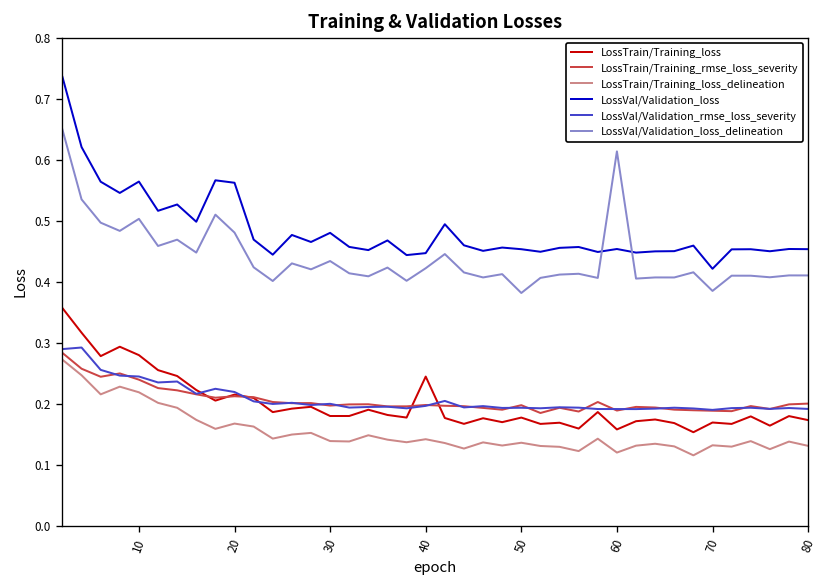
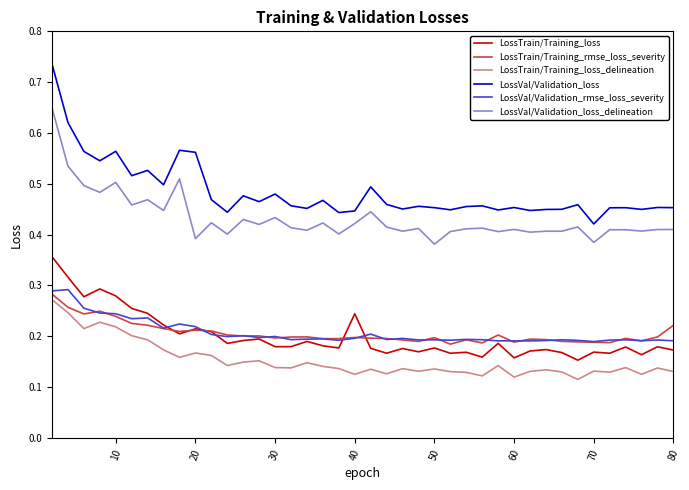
LossVal/Validation_loss_delineation, 20: 0.48 -> 0.39
LossTrain/Training_loss_delineation, 40: 0.14 -> 0.13
LossVal/Validation_loss_delineation, 60: 0.61 -> 0.41
LossTrain/Training_rmse_loss_severity, 80: 0.20 -> 0.22
